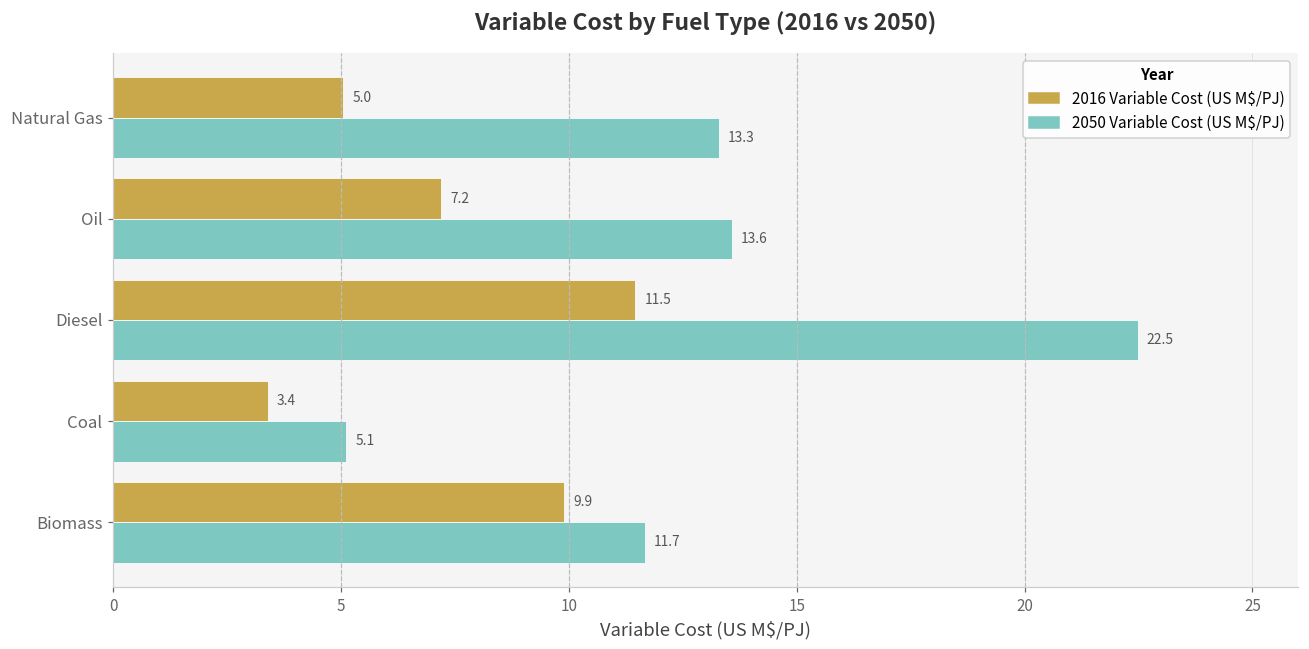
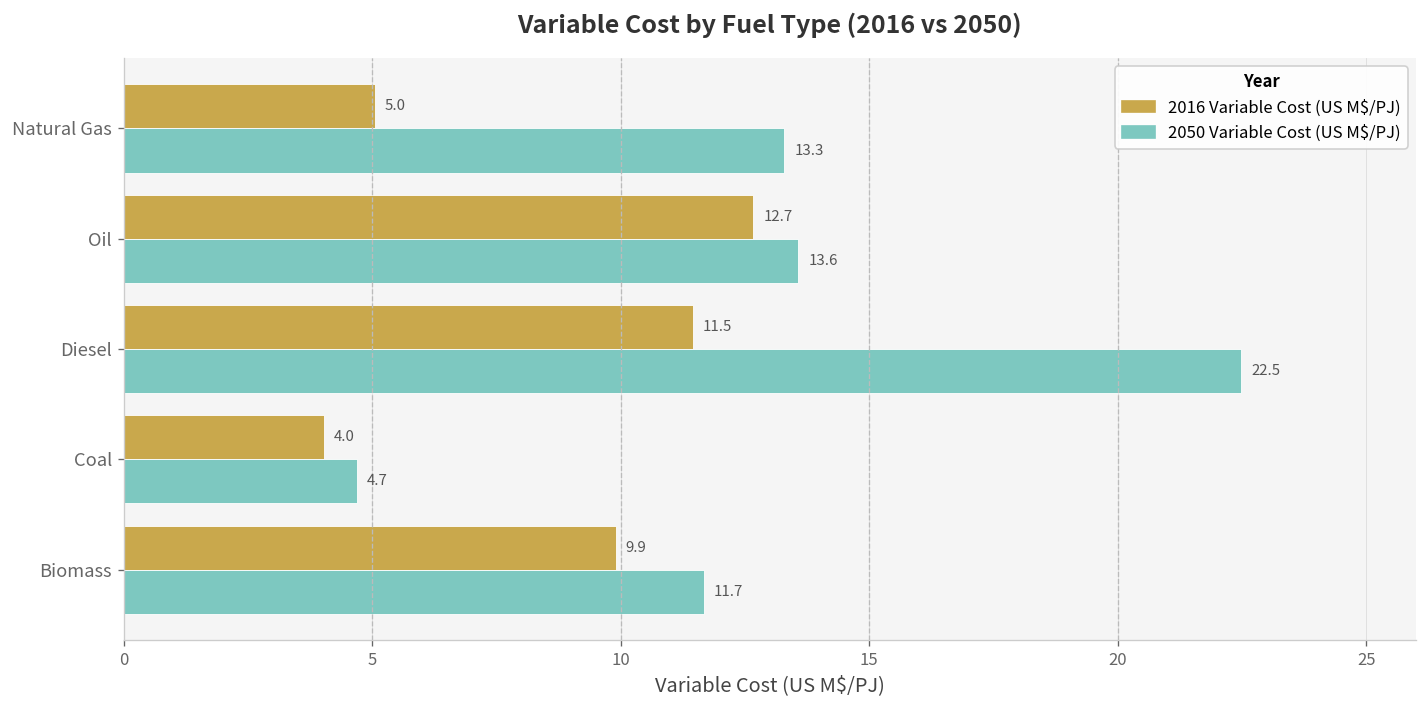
2016 Variable Cost (US M$/PJ), Oil: 7.2 -> 12.7
2016 Variable Cost (US M$/PJ), Coal: 3.4 -> 4.0
2050 Variable Cost (US M$/PJ), Coal: 5.1 -> 4.7
